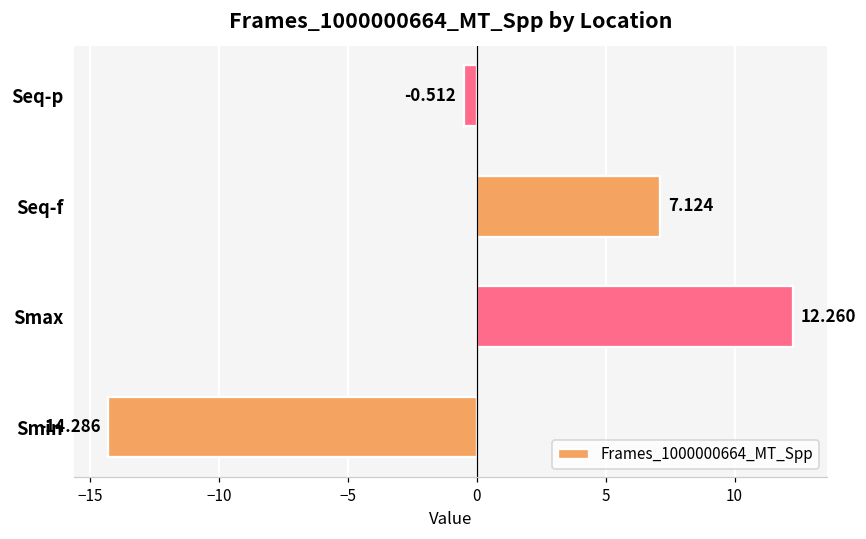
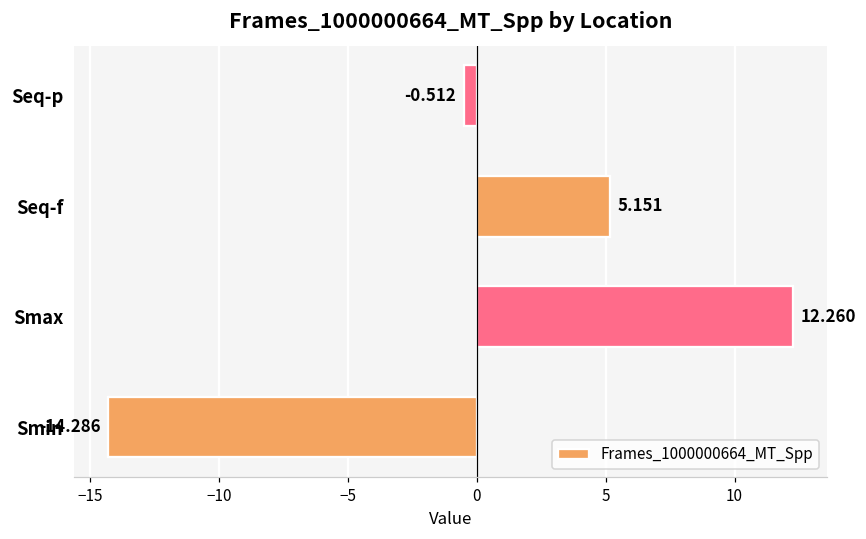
Seq-f: 7.124 -> 5.151
